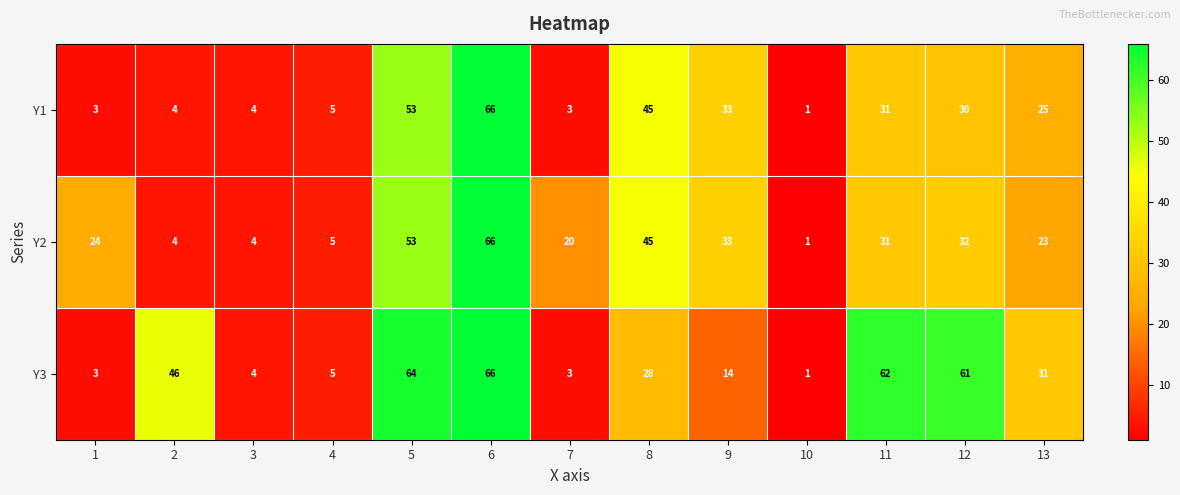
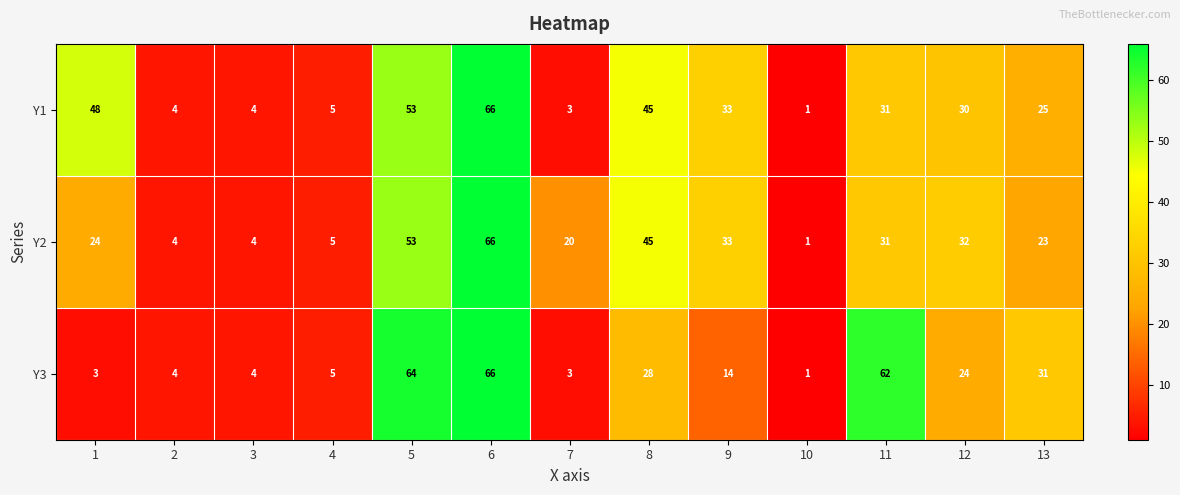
Y1, 1: 3 -> 48
Y3, 2: 46 -> 4
Y3, 12: 61 -> 24
